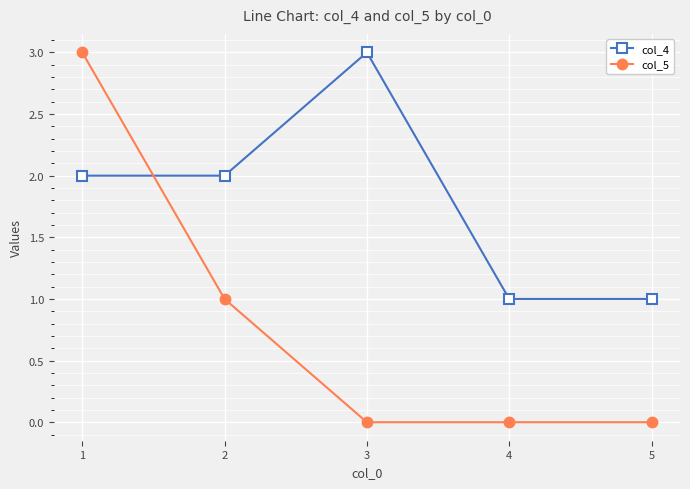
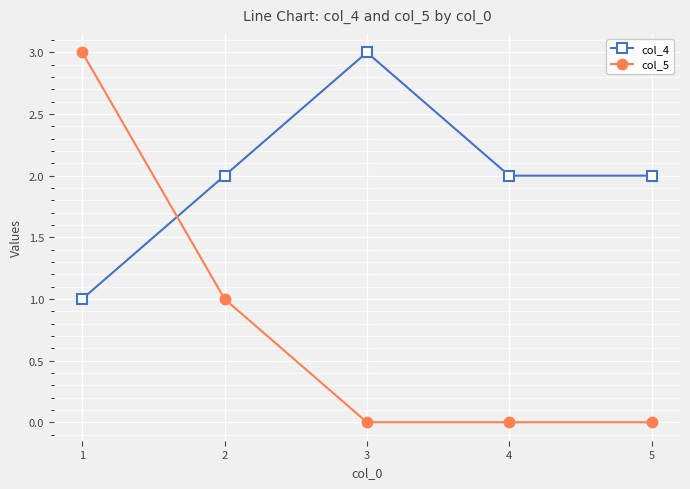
col_4, 1: 2 -> 1
col_4, 4: 1 -> 2
col_4, 5: 1 -> 2
